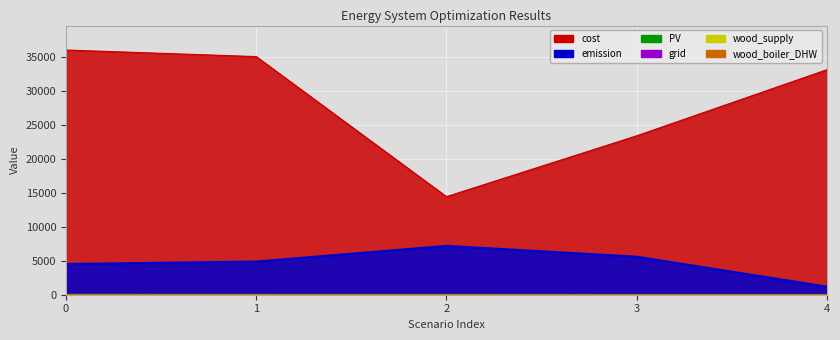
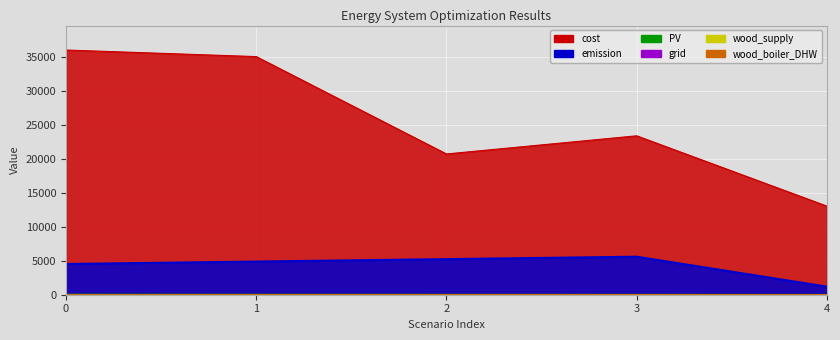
cost, 2: 14000 -> 21000
emission, 2: 7000 -> 5000
cost, 4: 33000 -> 13000
